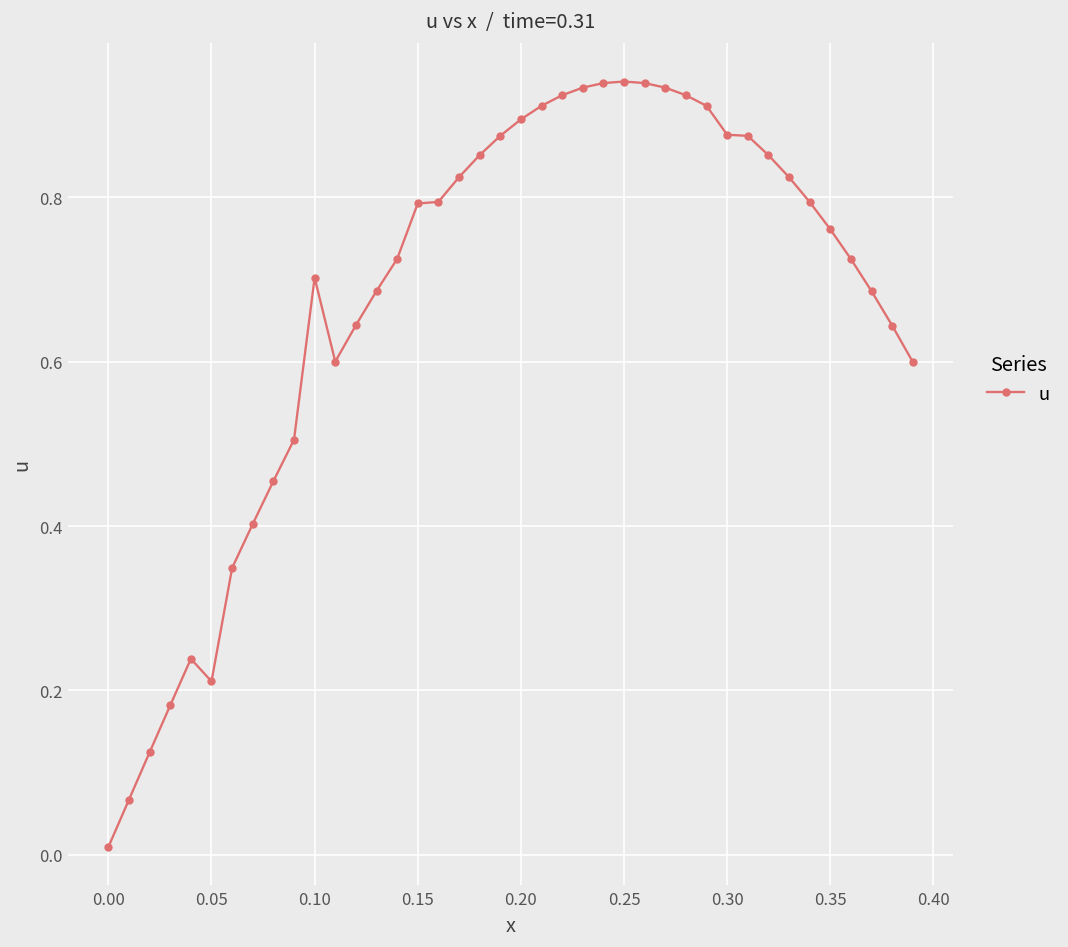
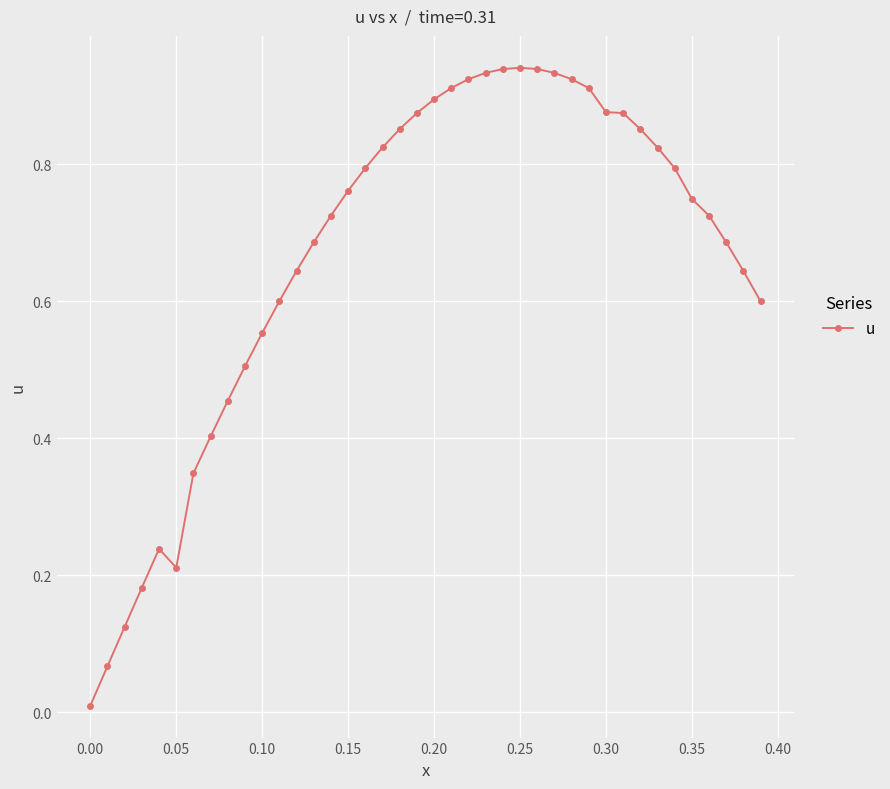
0.10: 0.70 -> 0.55
0.15: 0.79 -> 0.76
0.35: 0.76 -> 0.75
